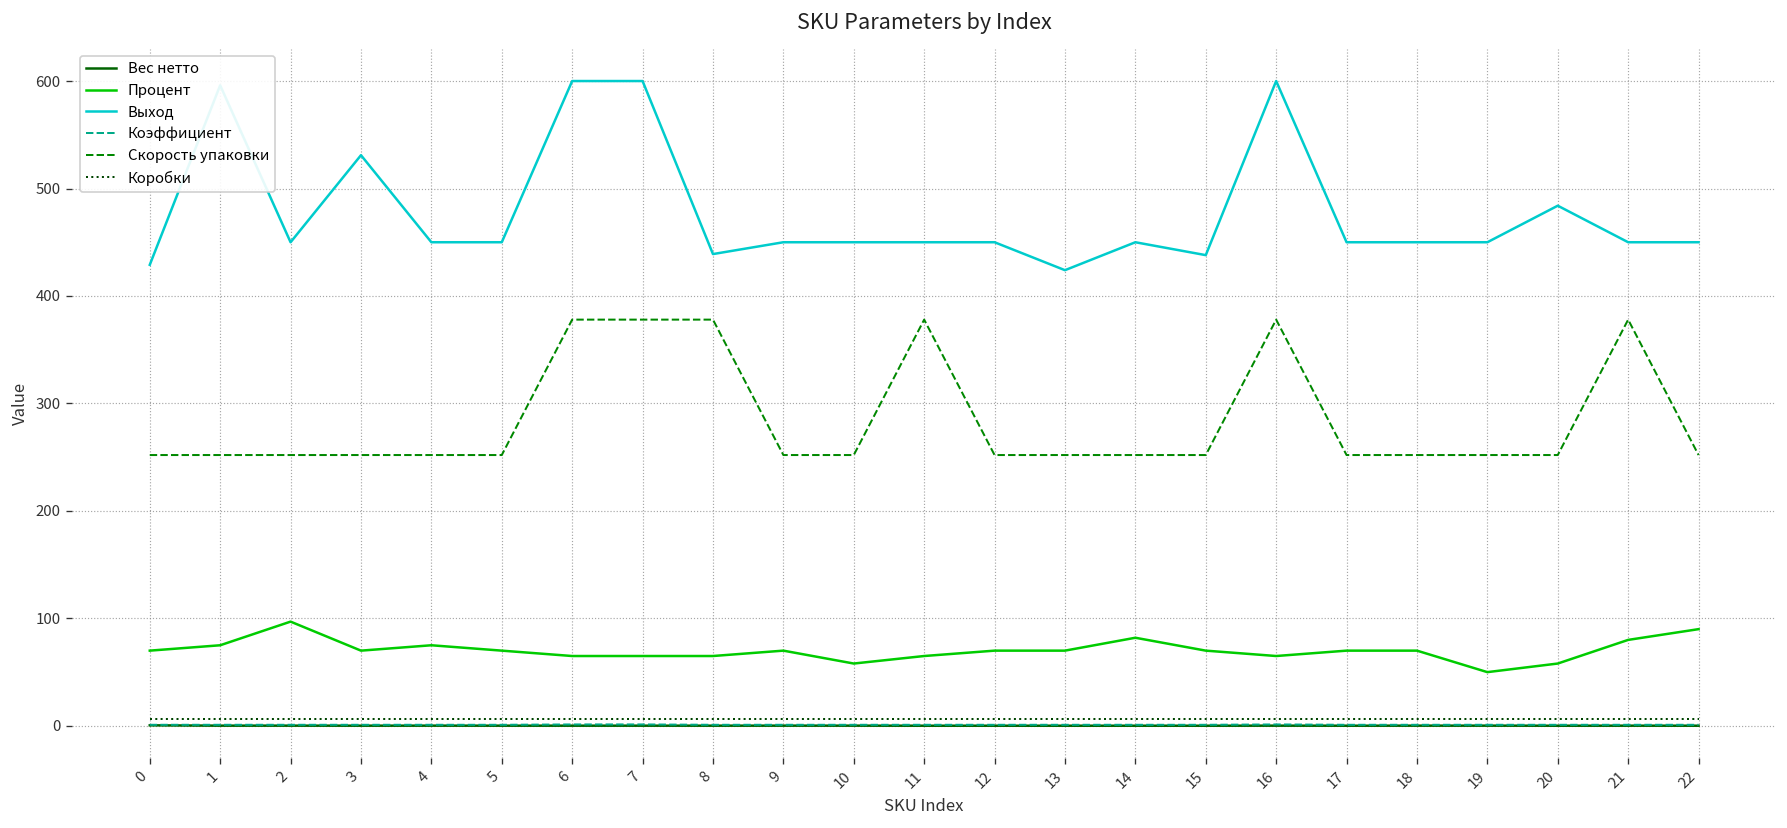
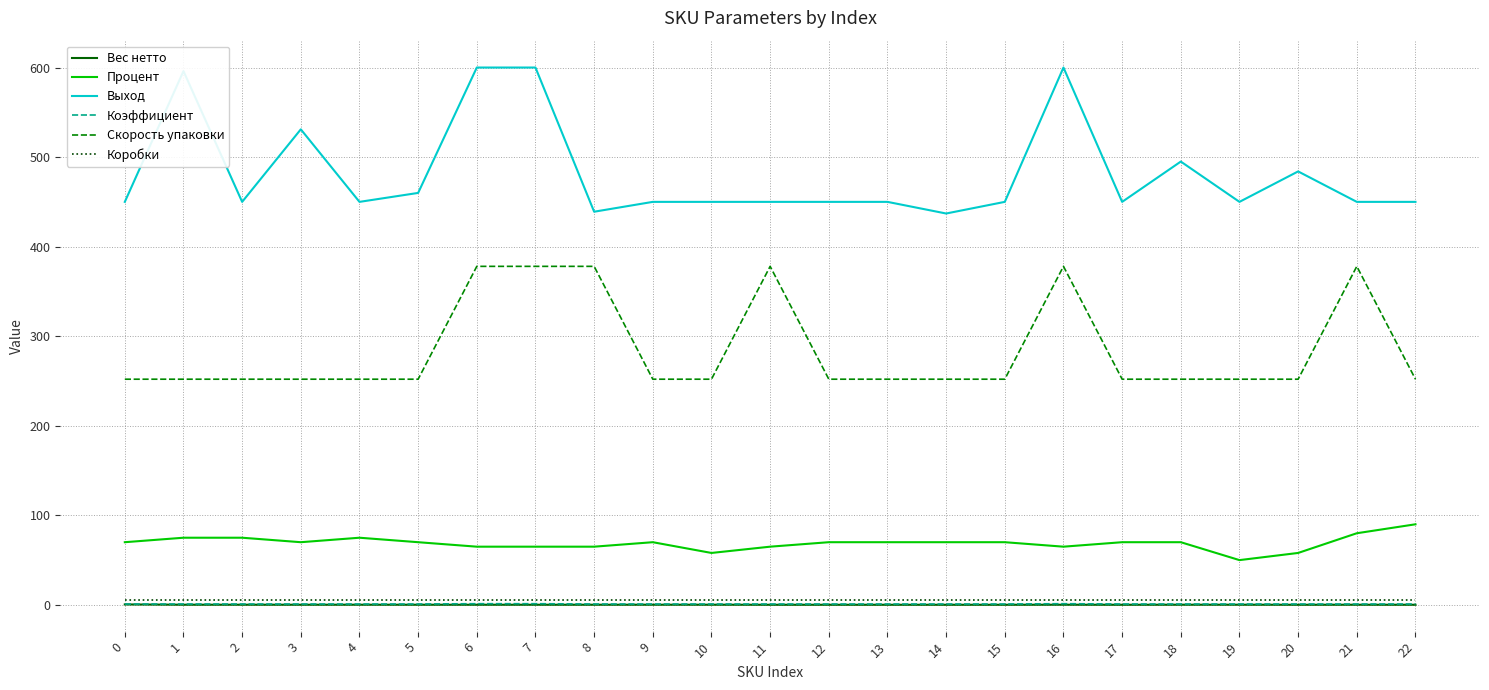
Выход, 0: 430 -> 450
Процент, 2: 100 -> 80
Выход, 5: 450 -> 460
Выход, 13: 420 -> 450
Процент, 14: 80 -> 70
Выход, 14: 450 -> 440
Выход, 15: 440 -> 450
Выход, 18: 450 -> 500
